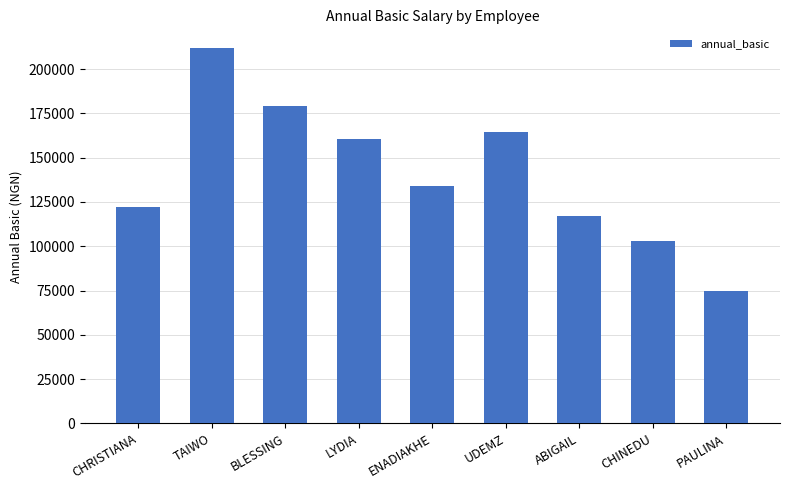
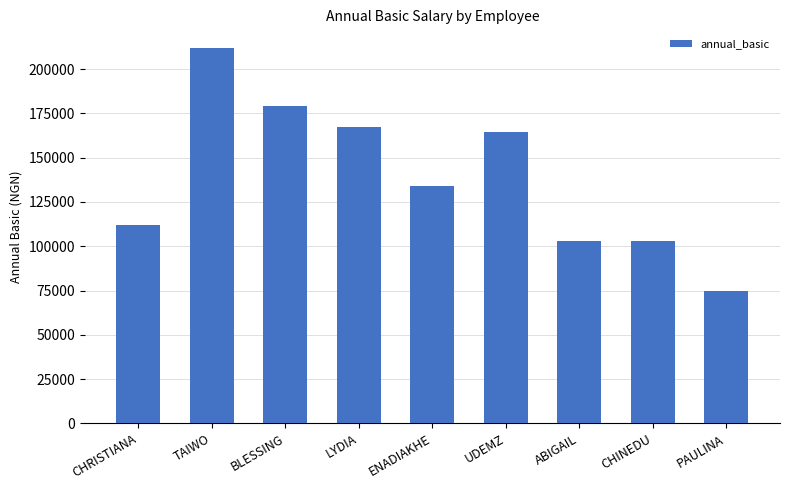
CHRISTIANA: 122000 -> 112000
LYDIA: 160000 -> 168000
ABIGAIL: 117000 -> 103000
